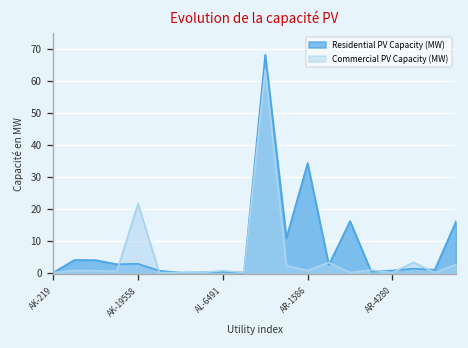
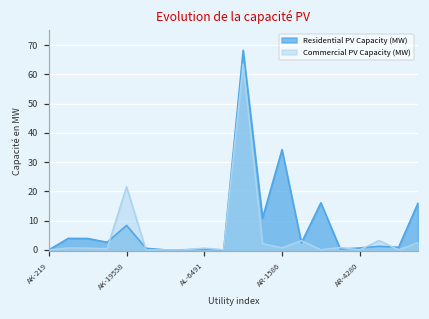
Residential PV Capacity (MW), AK-19558: 3 -> 8
